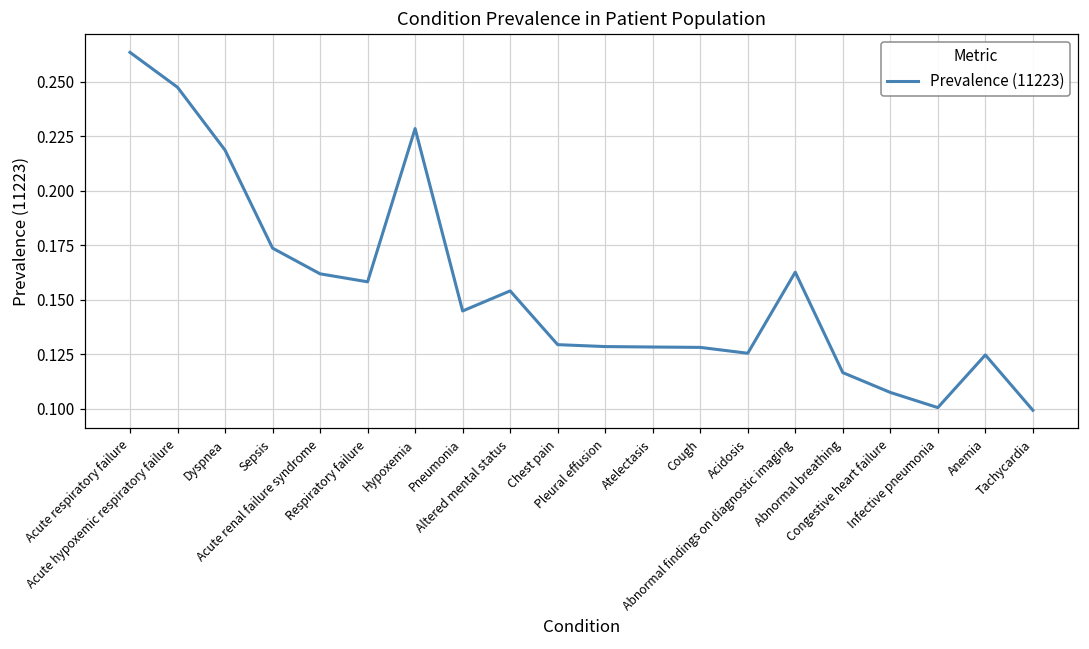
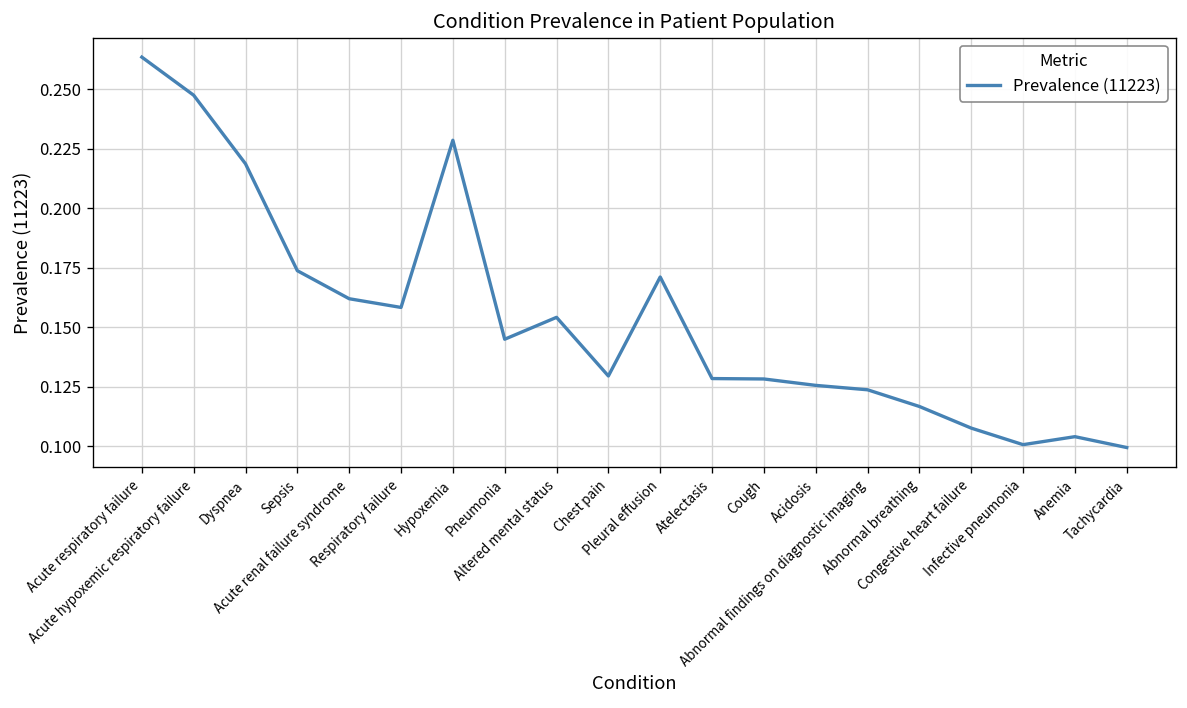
Pleural effusion: 0.129 -> 0.171
Abnormal findings on diagnostic imaging: 0.163 -> 0.124
Anemia: 0.125 -> 0.104
